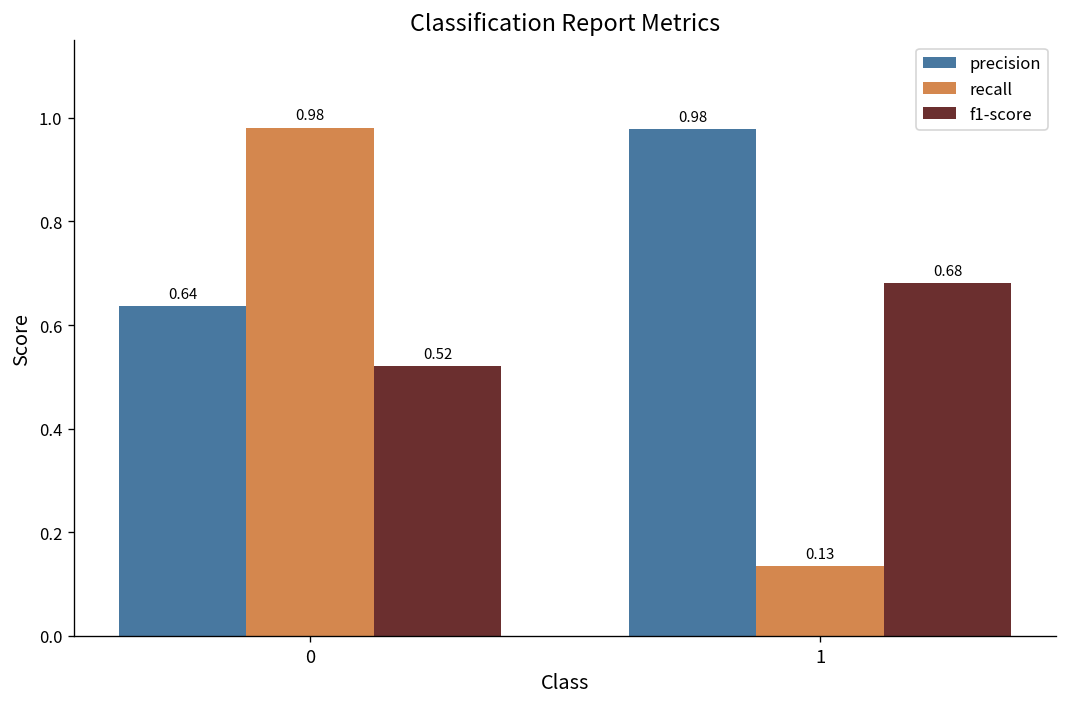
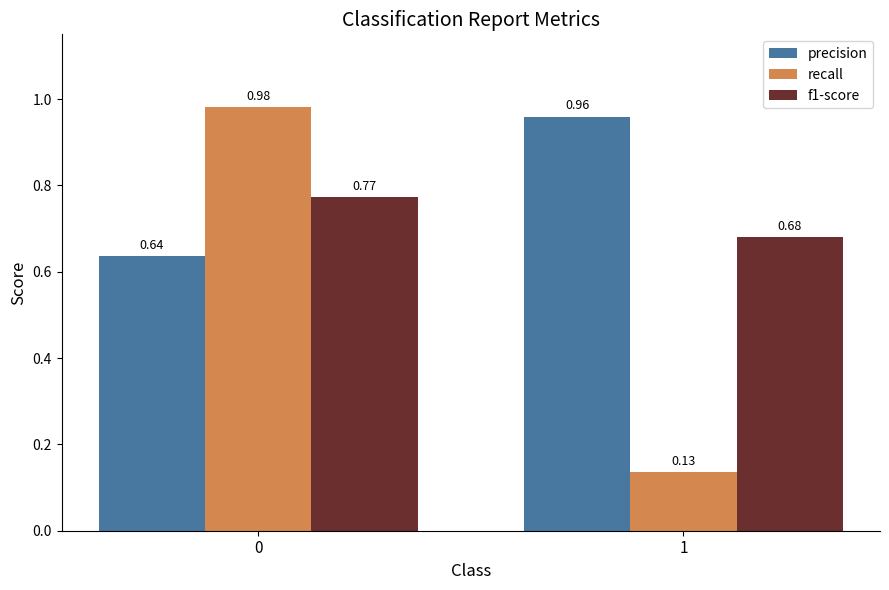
f1-score, 0: 0.52 -> 0.77
precision, 1: 0.98 -> 0.96
